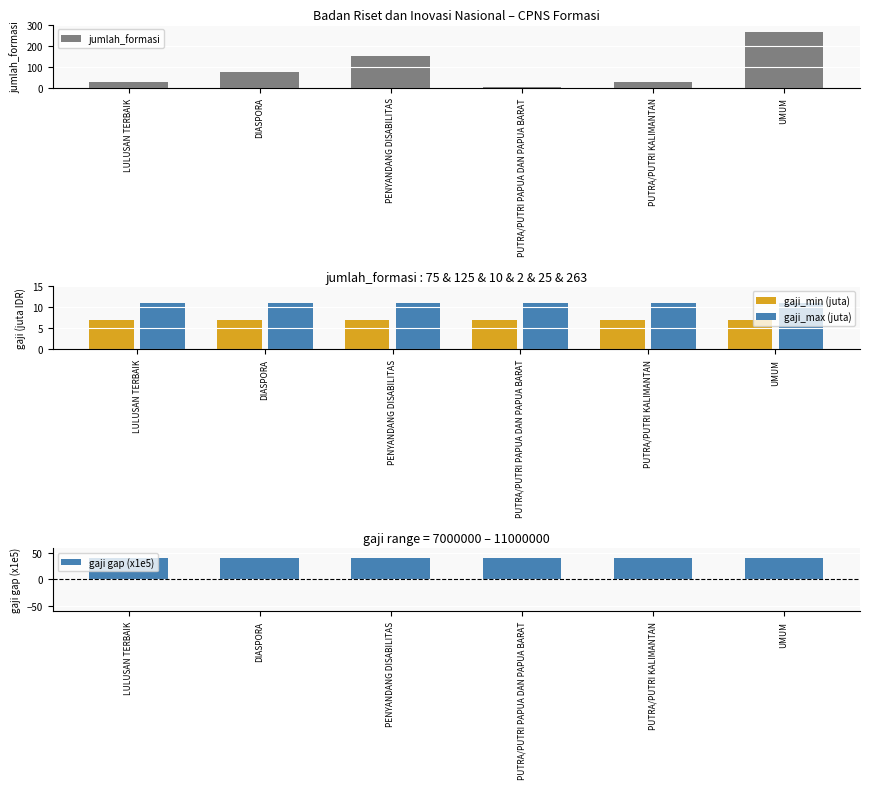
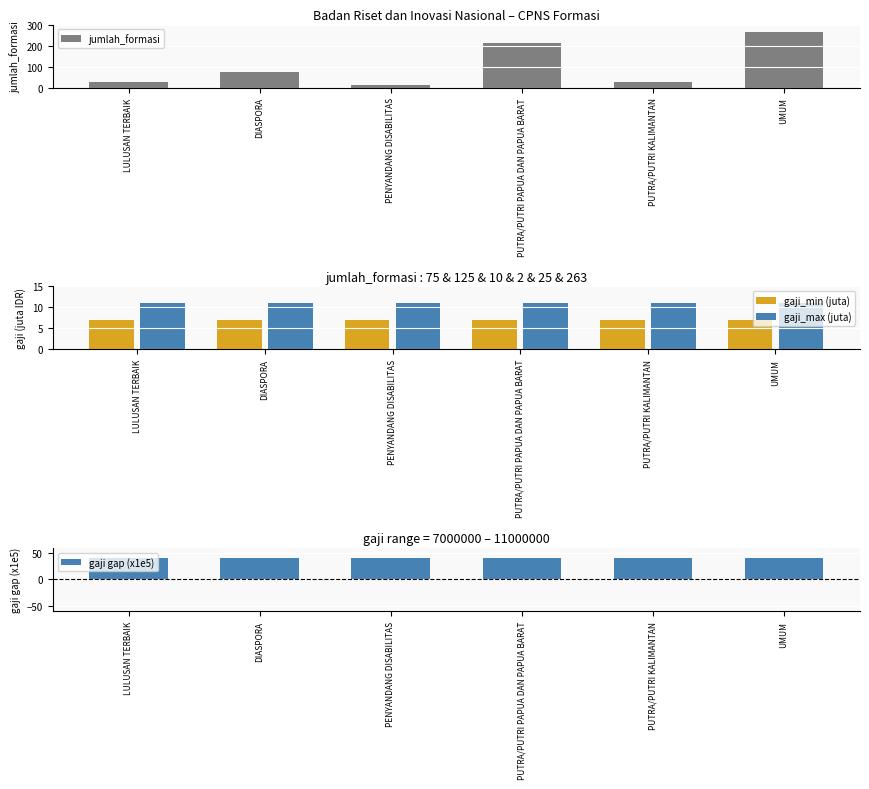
Badan Riset dan Inovasi Nasional – CPNS Formasi, PENYANDANG DISABILITAS: 150 -> 10
Badan Riset dan Inovasi Nasional – CPNS Formasi, PUTRA/PUTRI PAPUA DAN PAPUA BARAT: 0 -> 210
